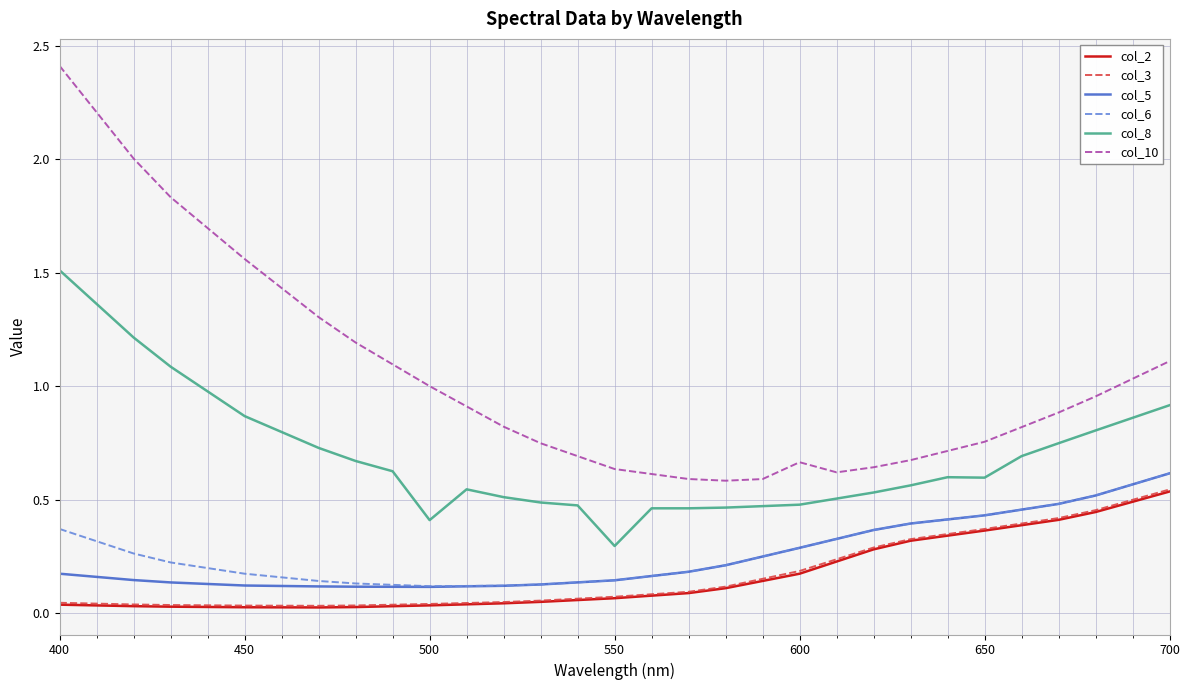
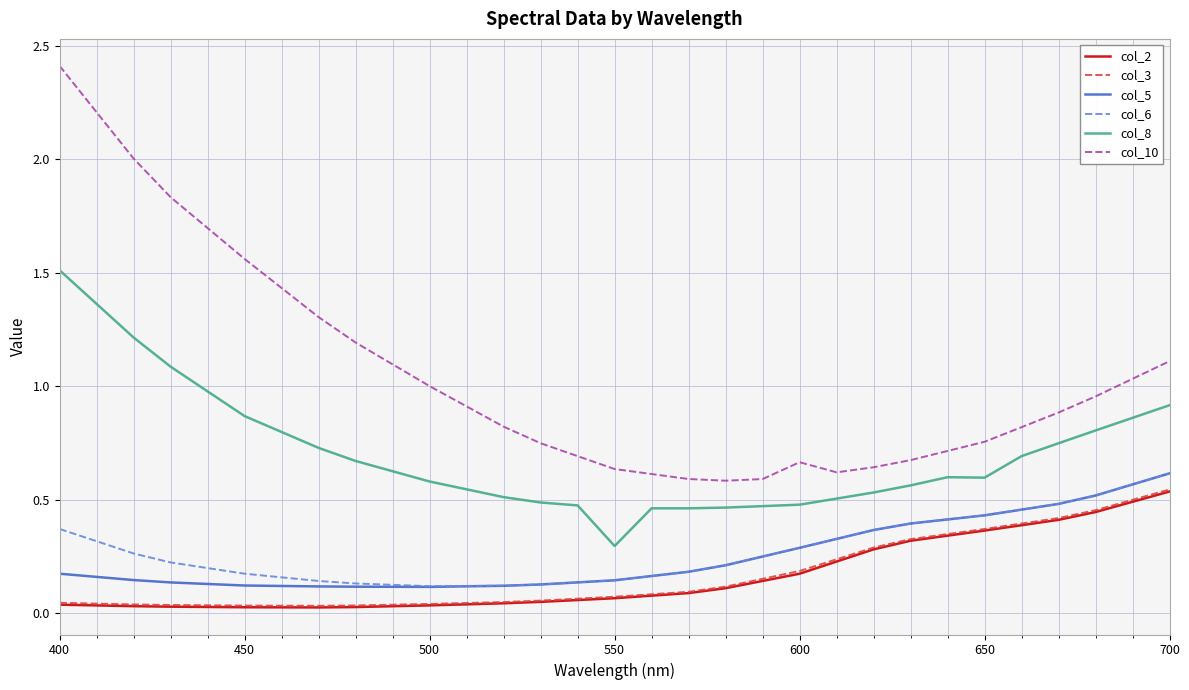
col_8, 500: 0.41 -> 0.58
